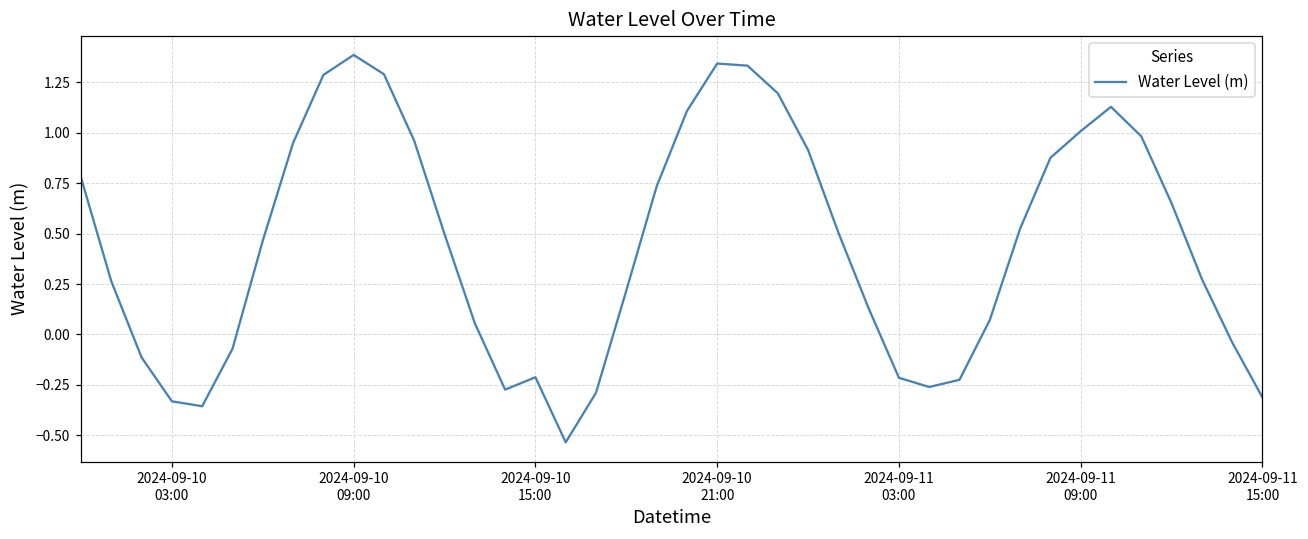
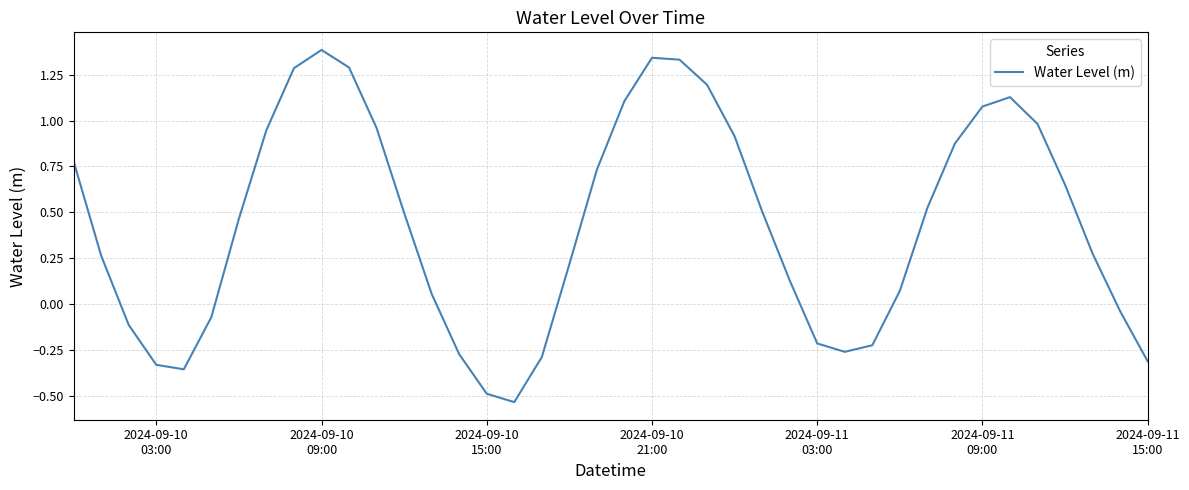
2024-09-10 15:00: -0.21 -> -0.49
2024-09-11 09:00: 1.01 -> 1.08
